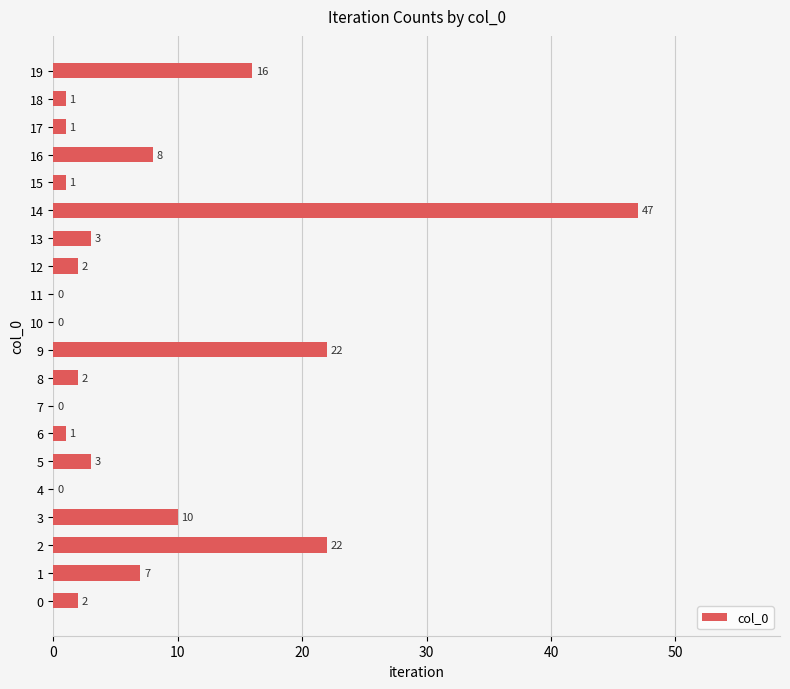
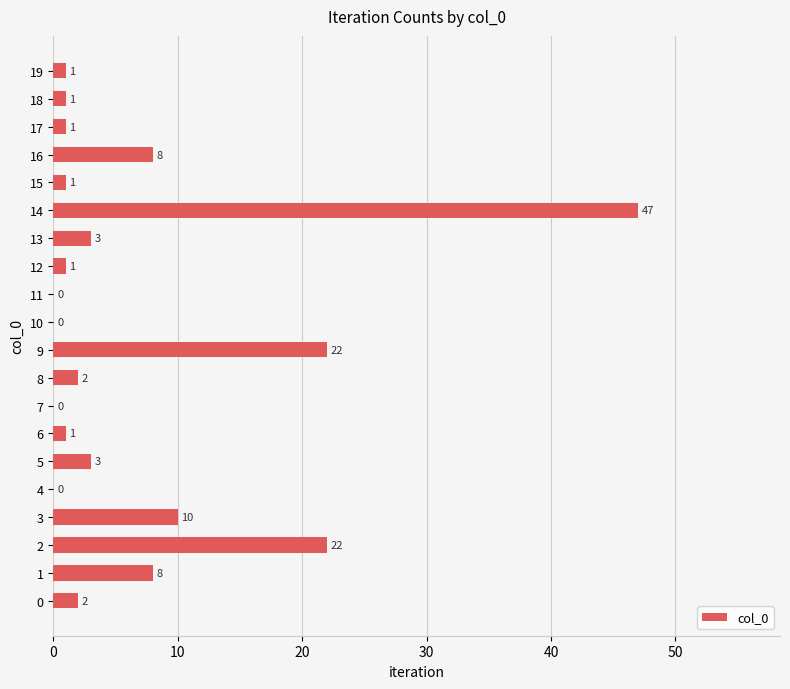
19: 16 -> 1
12: 2 -> 1
1: 7 -> 8
